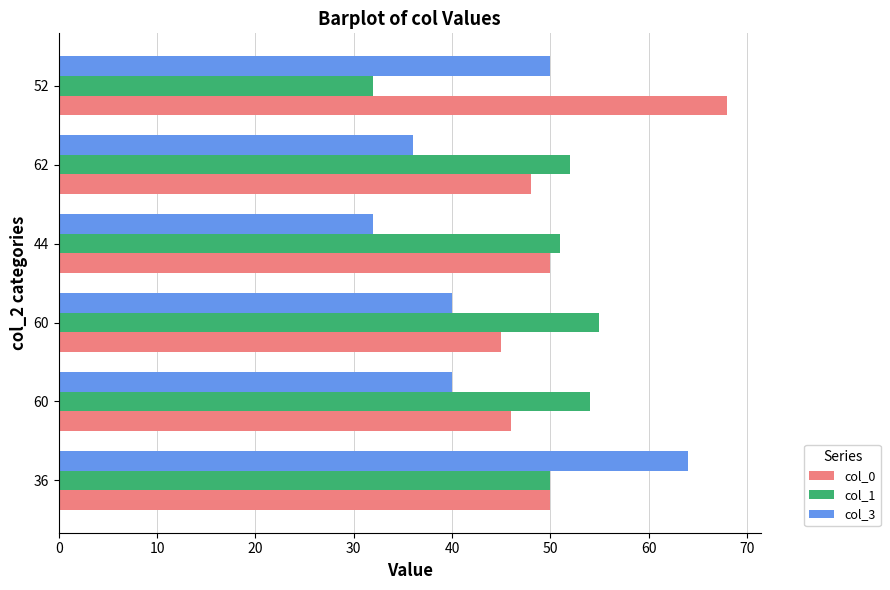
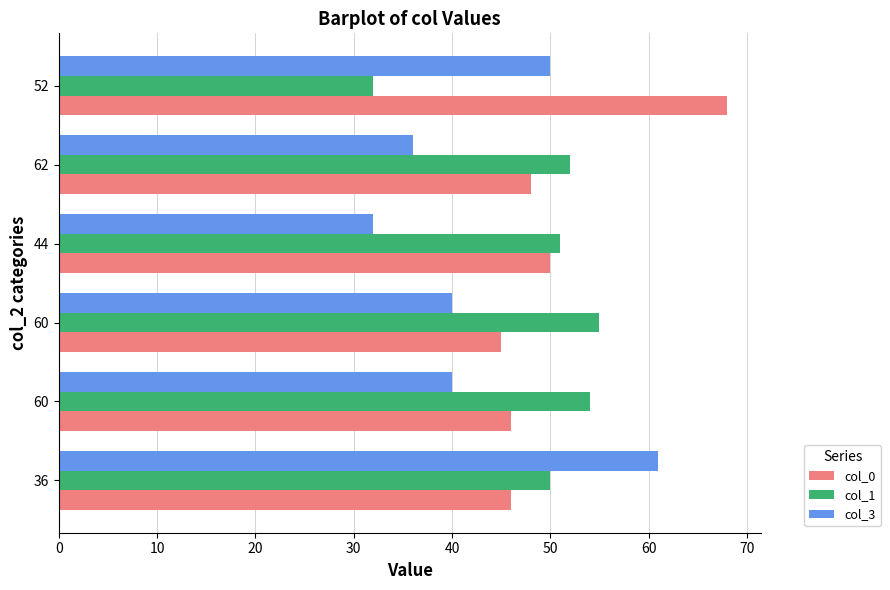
col_3, 36: 64 -> 61
col_0, 36: 50 -> 46
